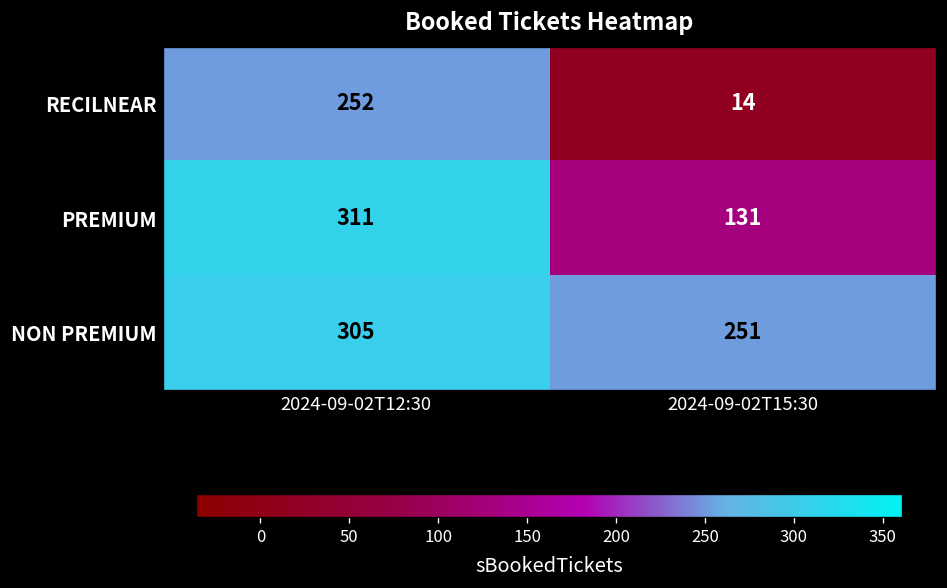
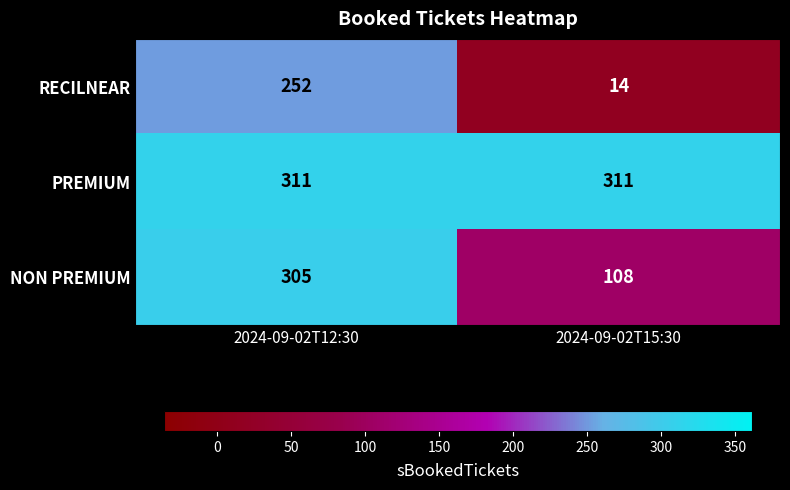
PREMIUM, 2024-09-02T15:30: 131 -> 311
NON PREMIUM, 2024-09-02T15:30: 251 -> 108
